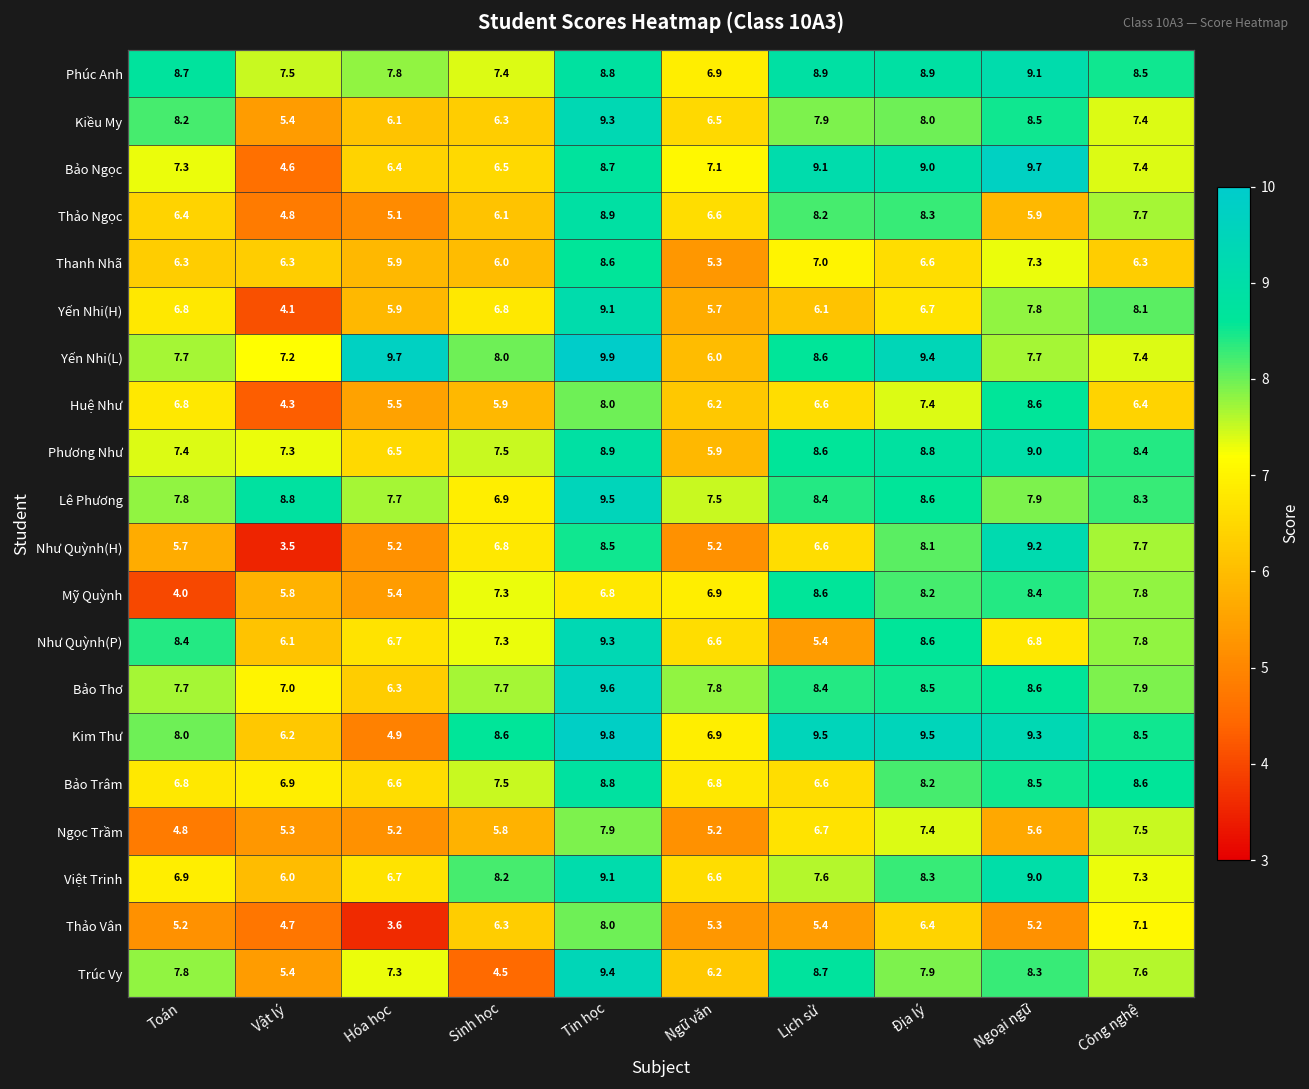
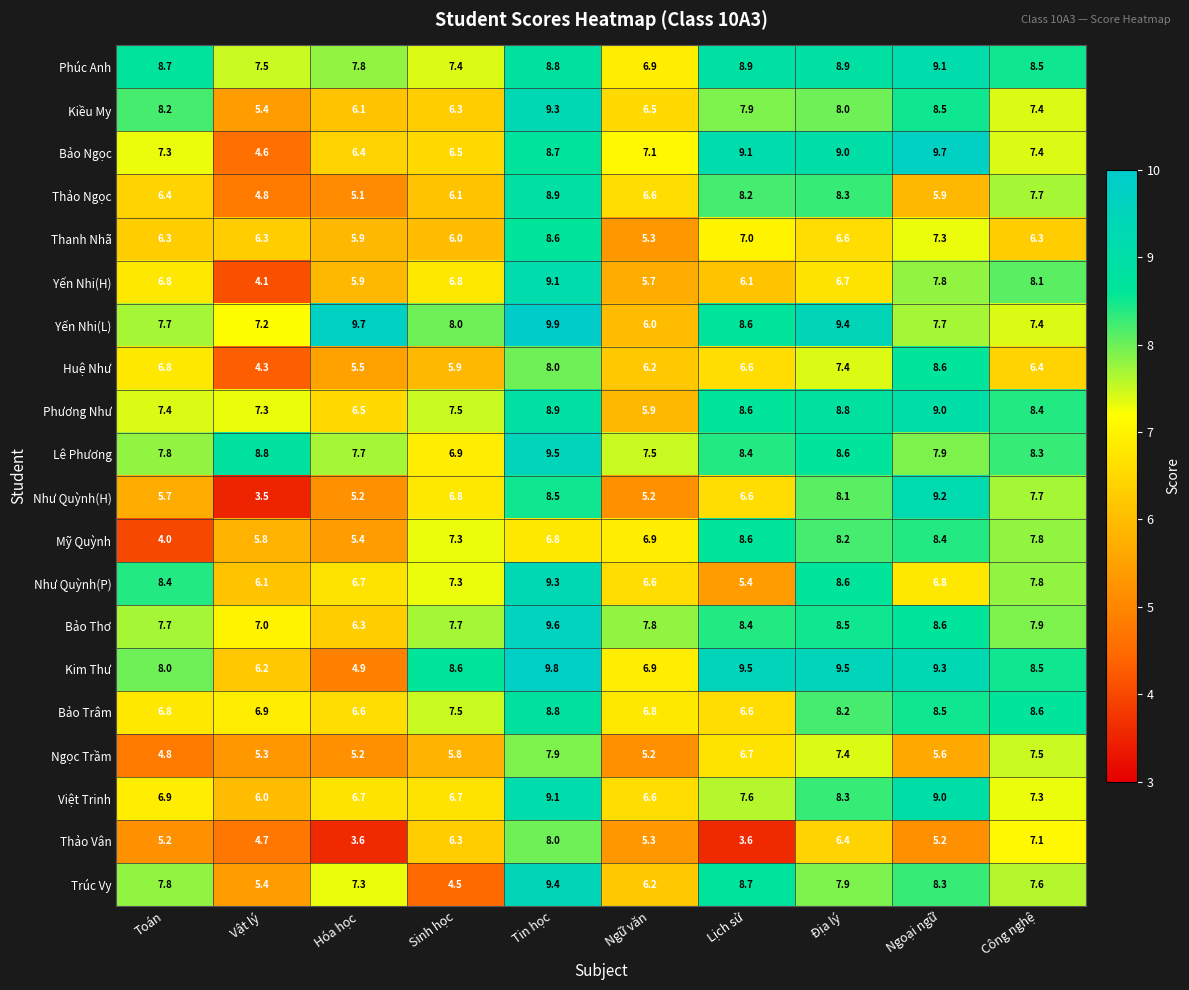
Việt Trinh, Sinh học: 8.2 -> 6.7
Thảo Vân, Lịch sử: 5.4 -> 3.6
